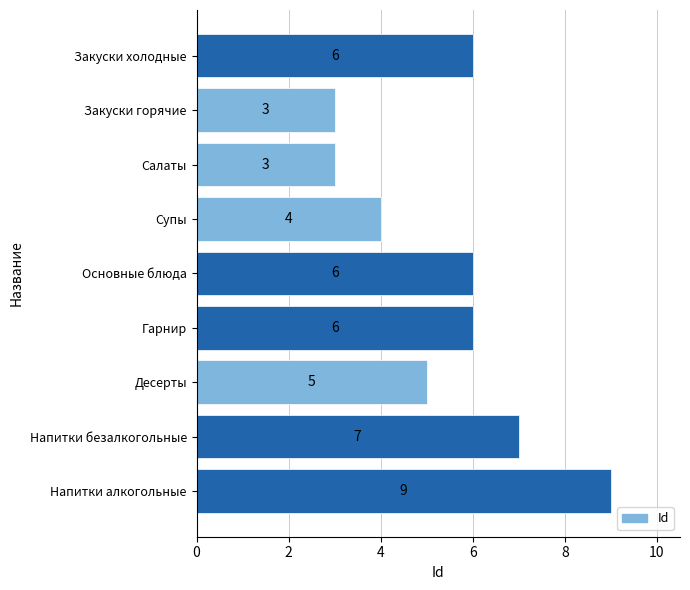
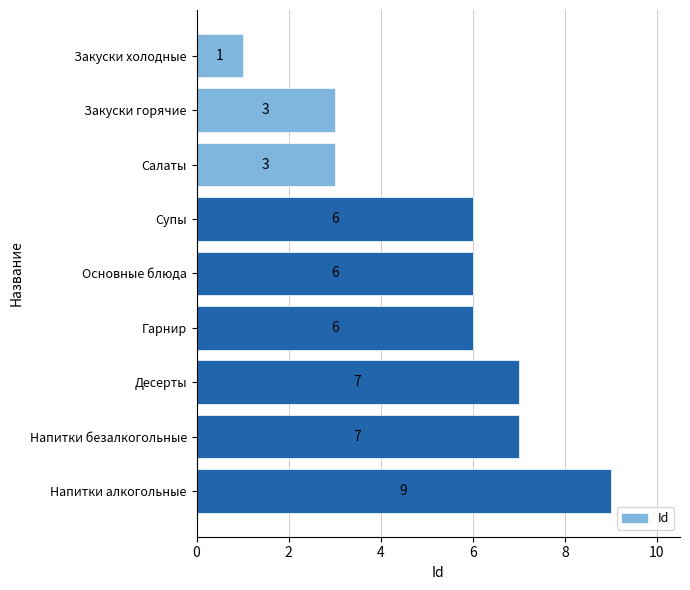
Закуски холодные: 6 -> 1
Супы: 4 -> 6
Десерты: 5 -> 7
